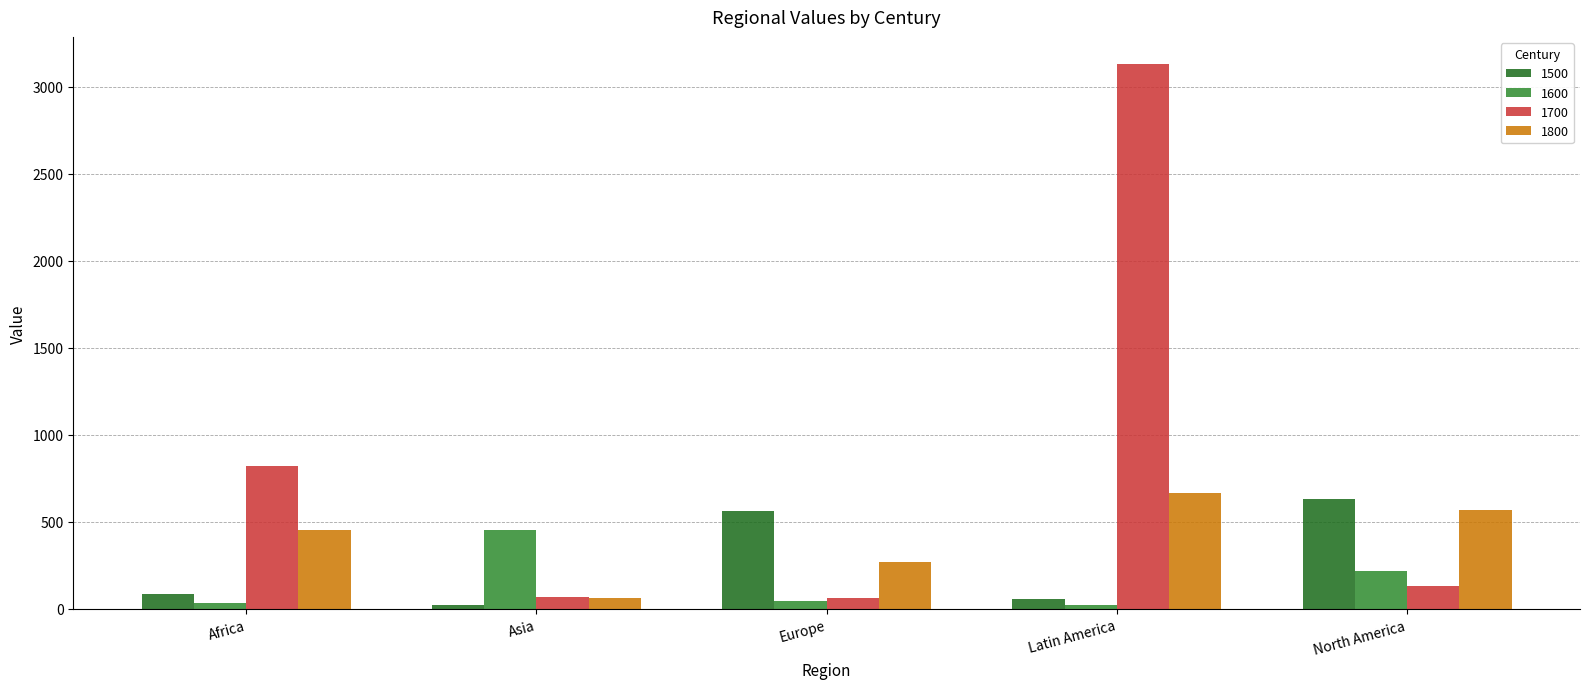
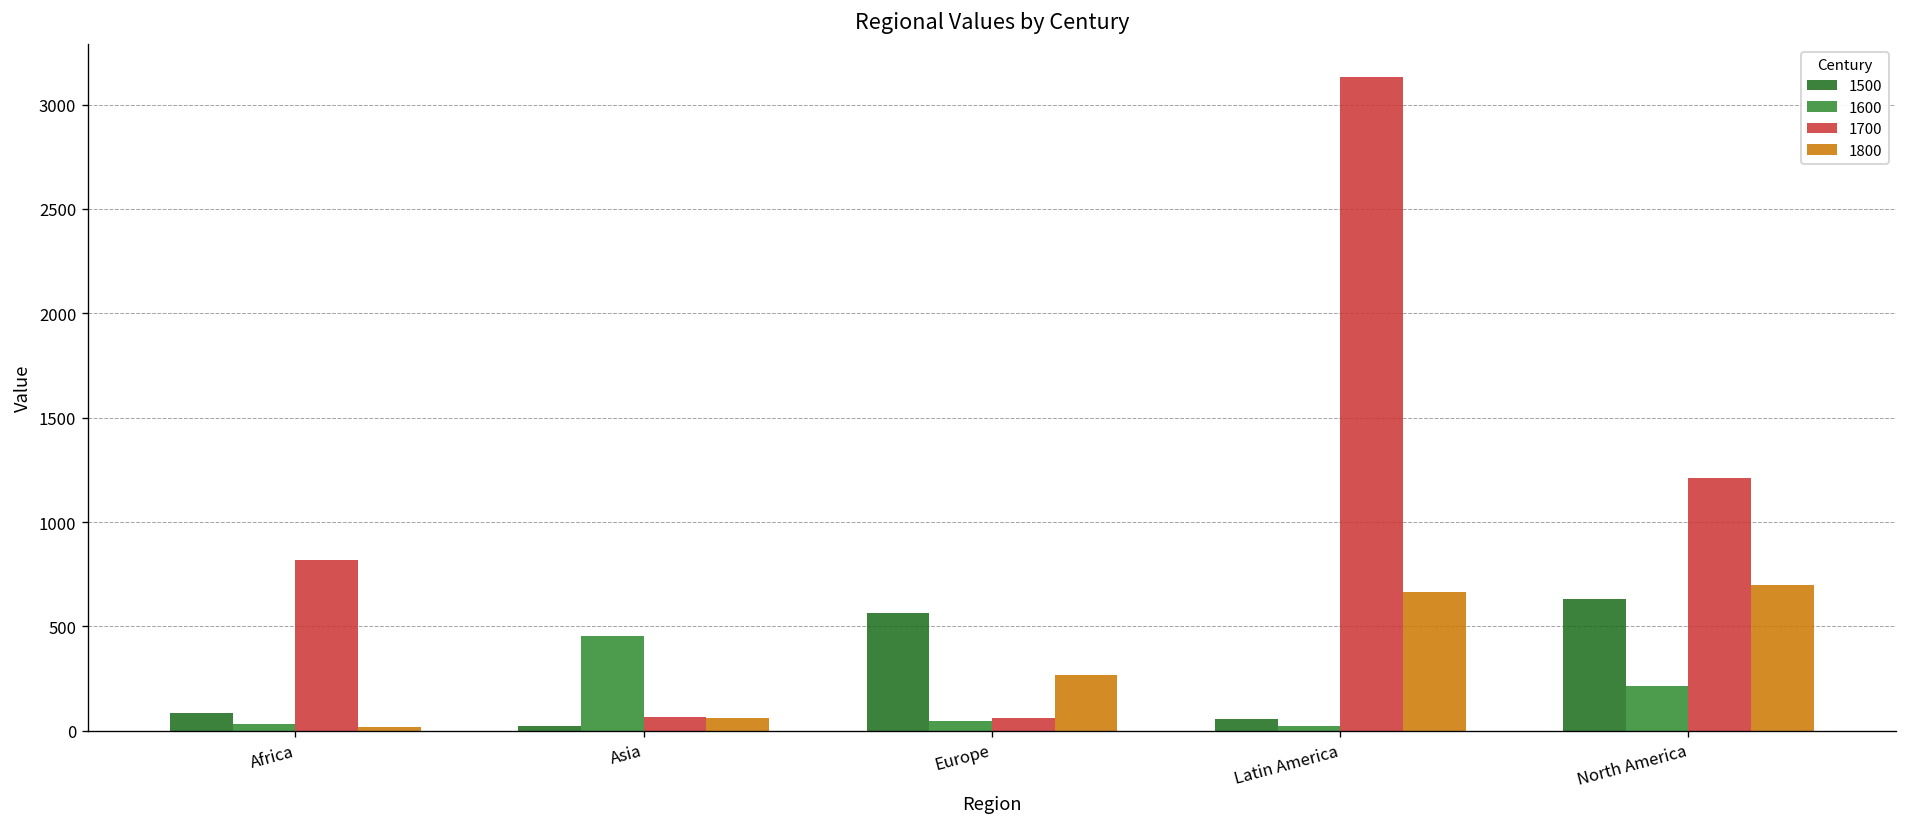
1800, Africa: 450 -> 20
1700, North America: 130 -> 1210
1800, North America: 570 -> 700
